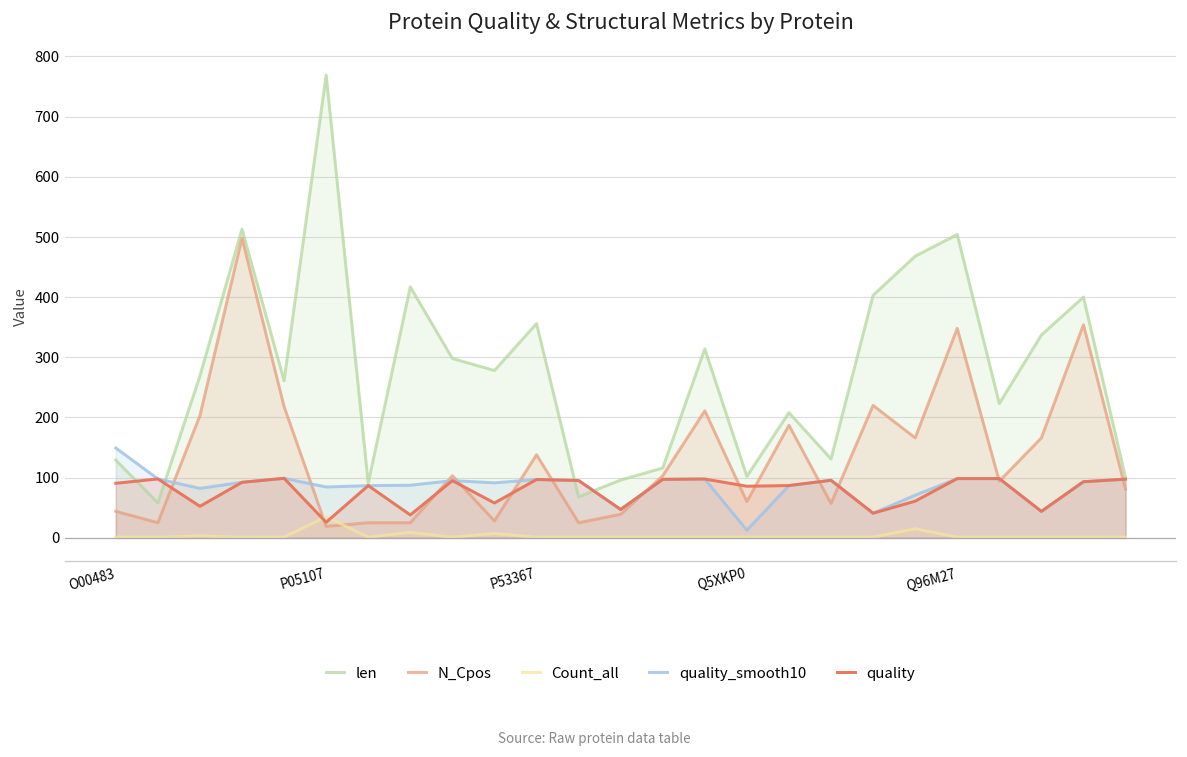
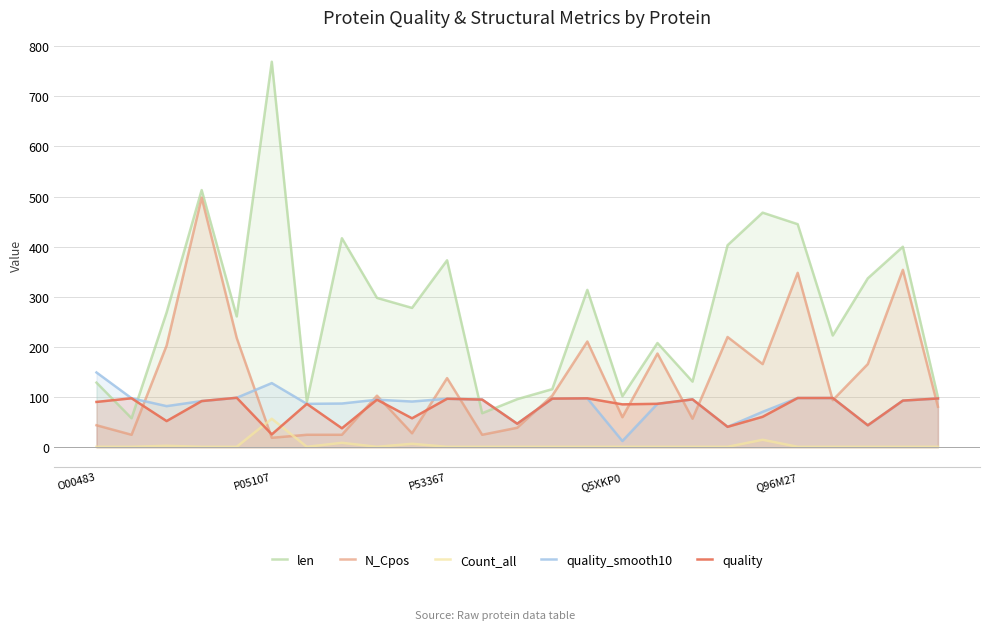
Count_all, P05107: 40 -> 60
quality_smooth10, P05107: 80 -> 130
len, P53367: 360 -> 370
len, Q96M27: 500 -> 450
